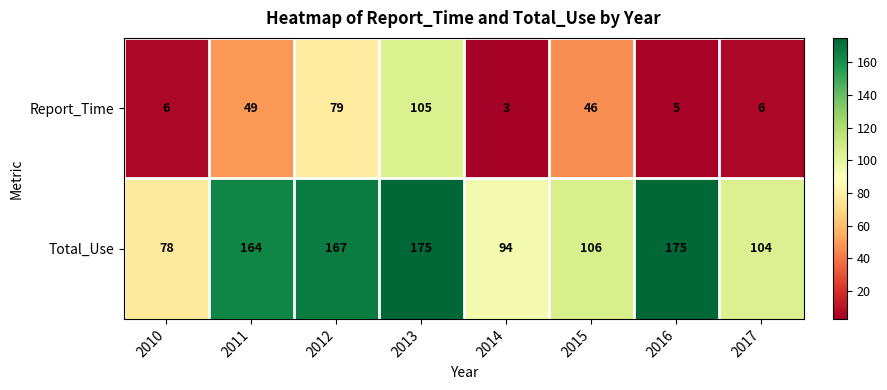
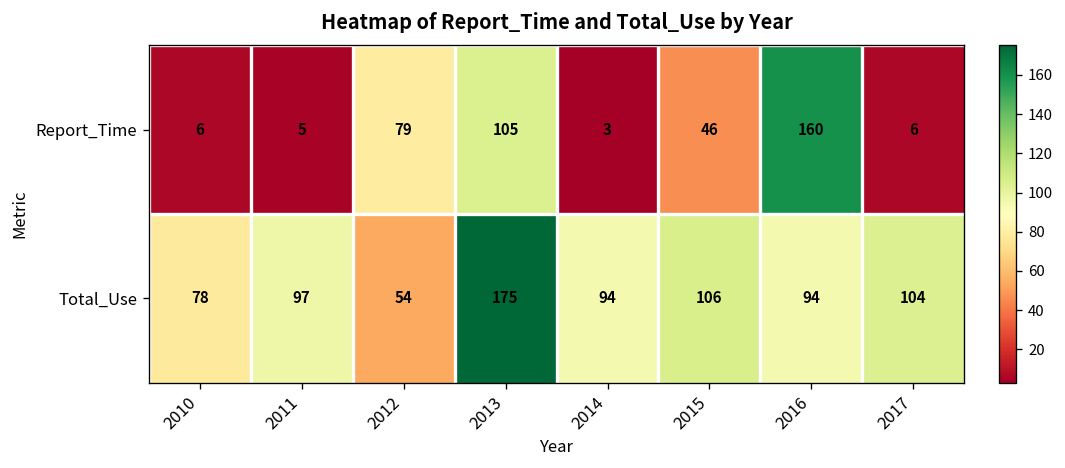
Report_Time, 2011: 49 -> 5
Report_Time, 2016: 5 -> 160
Total_Use, 2011: 164 -> 97
Total_Use, 2012: 167 -> 54
Total_Use, 2016: 175 -> 94
